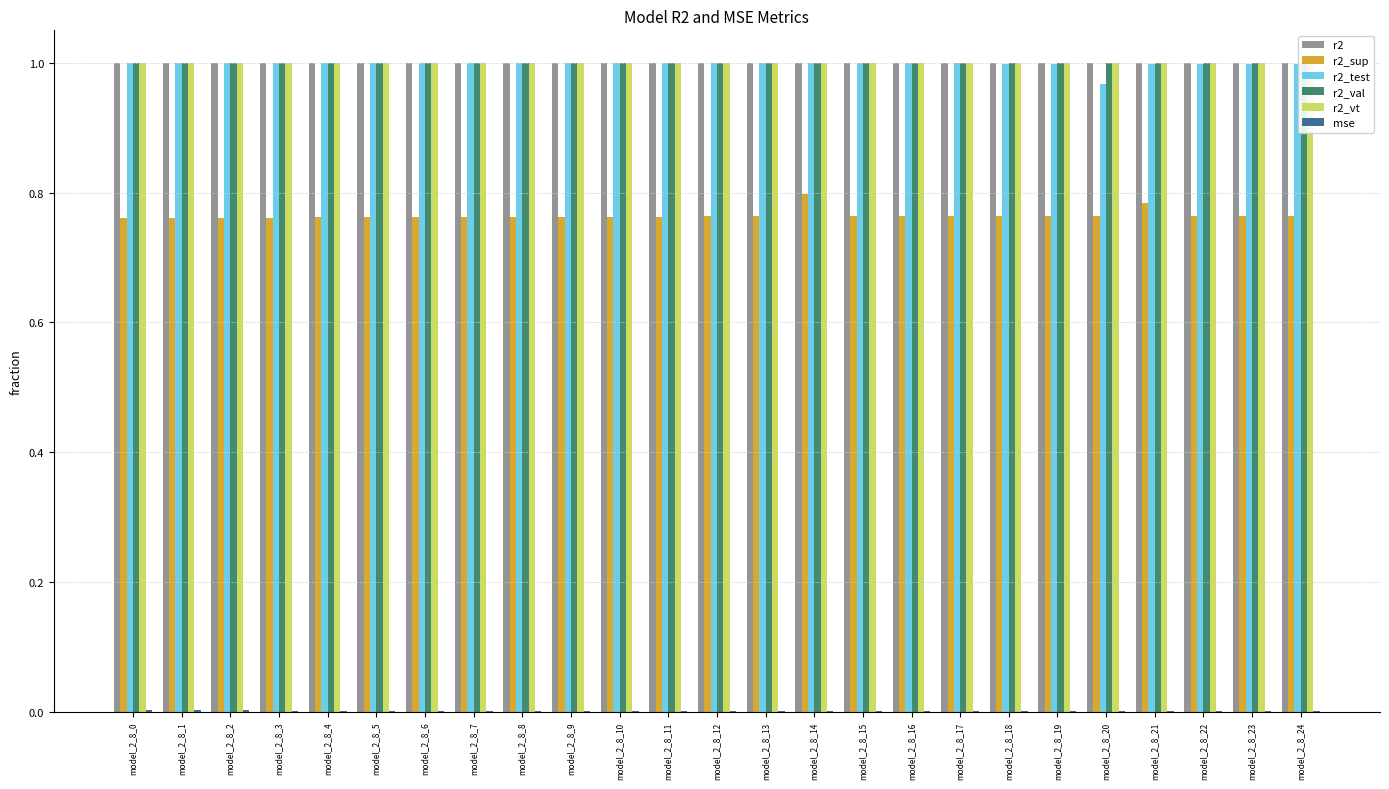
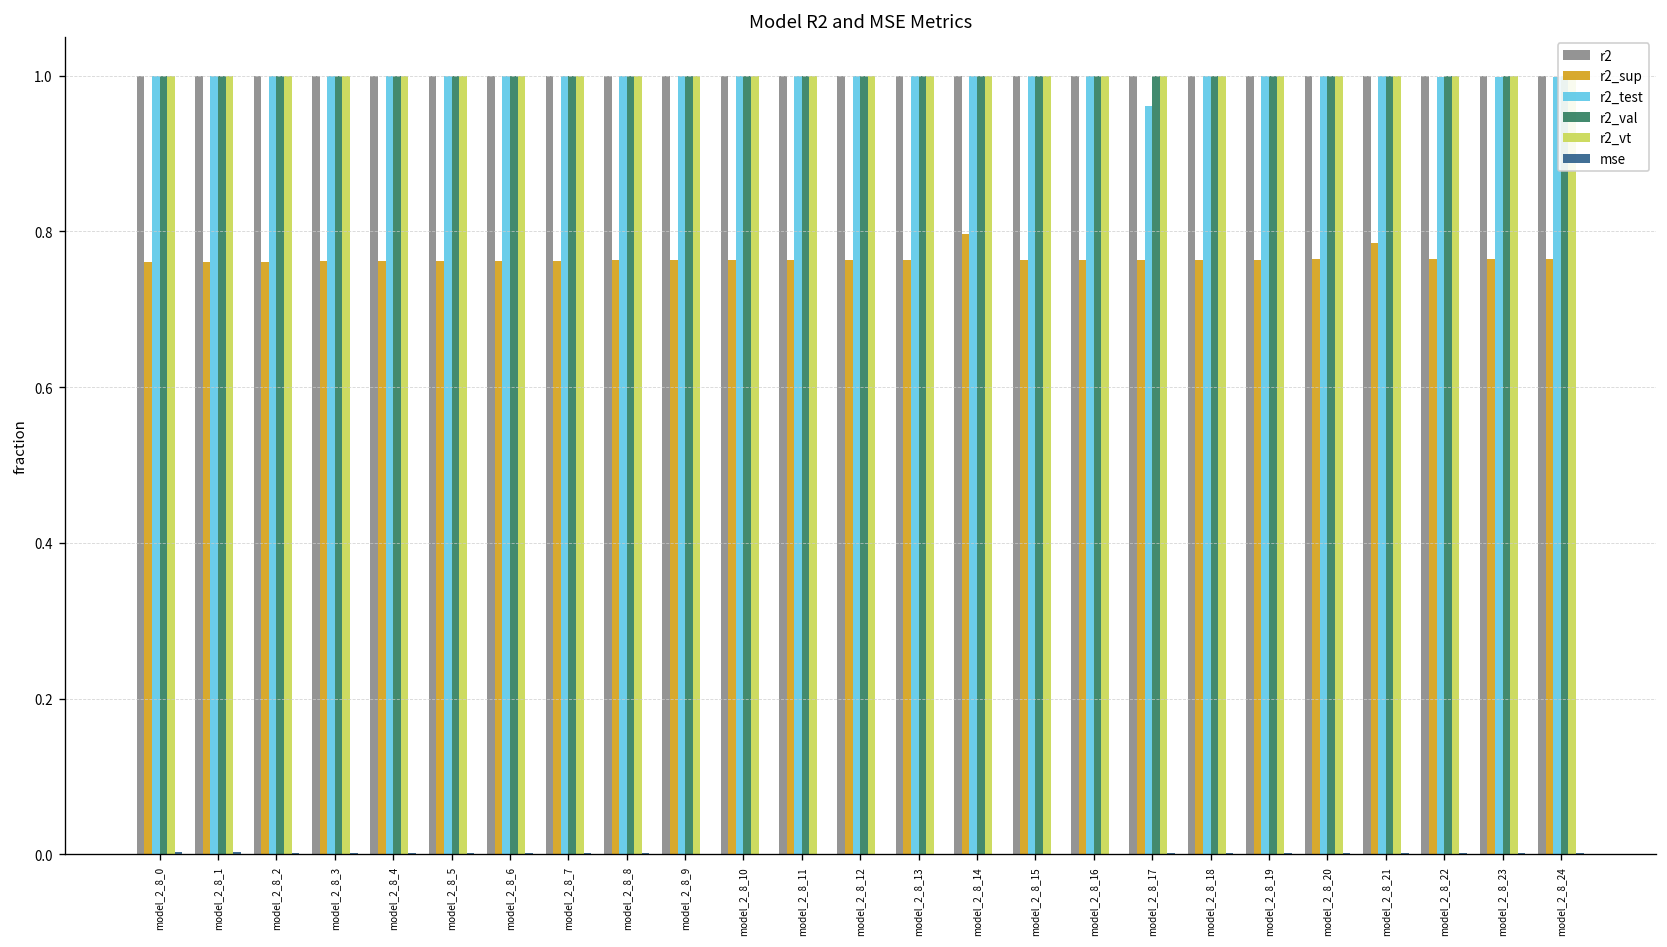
r2_test, model_2_8_17: 1.00 -> 0.96
r2_test, model_2_8_20: 0.97 -> 1.00
